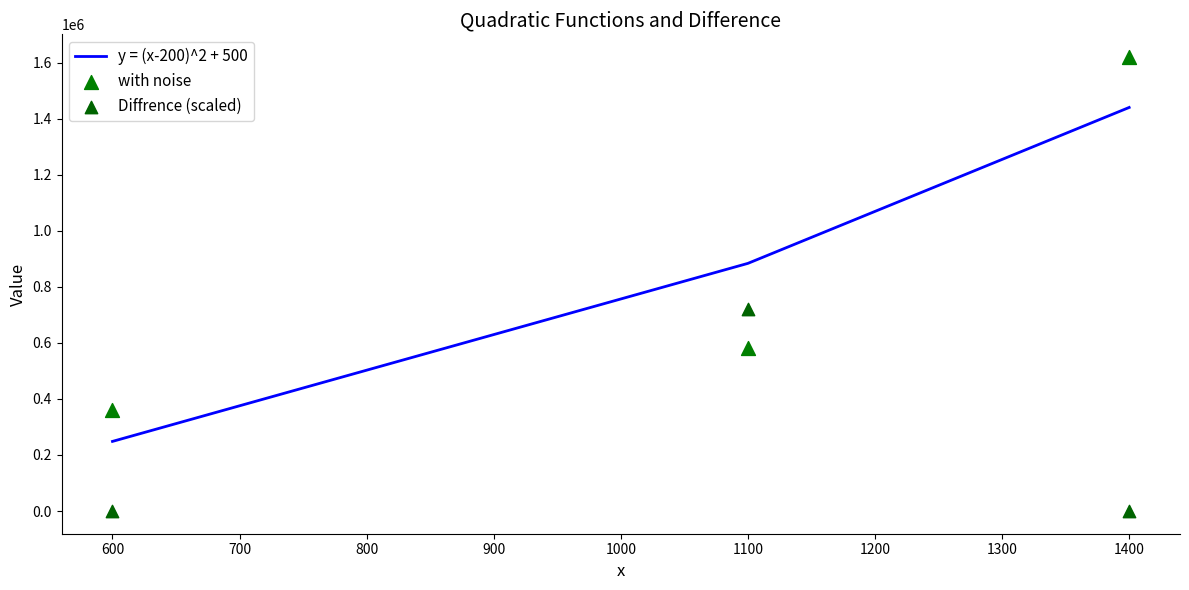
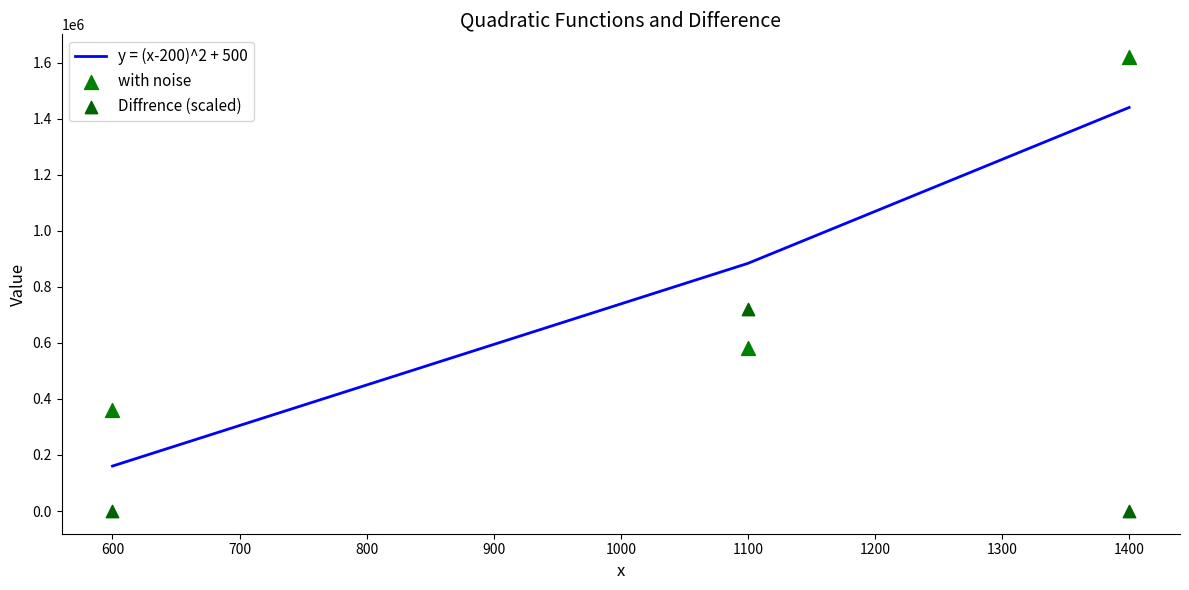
y = (x-200)^2 + 500, 600: 250000 -> 160000
